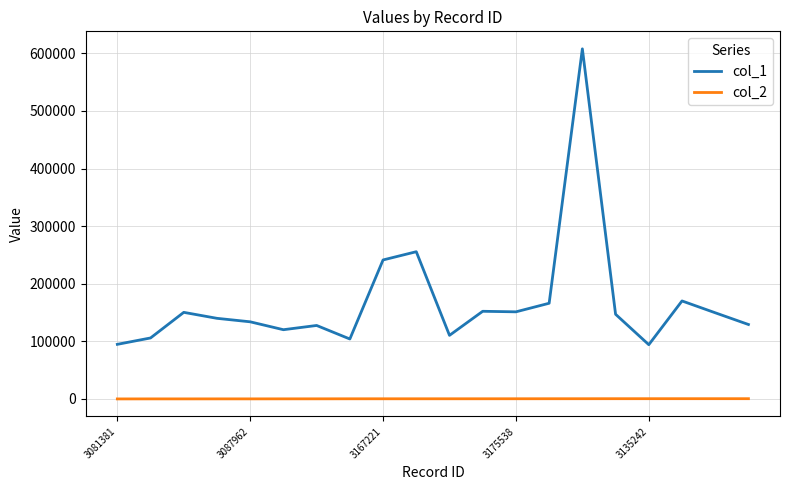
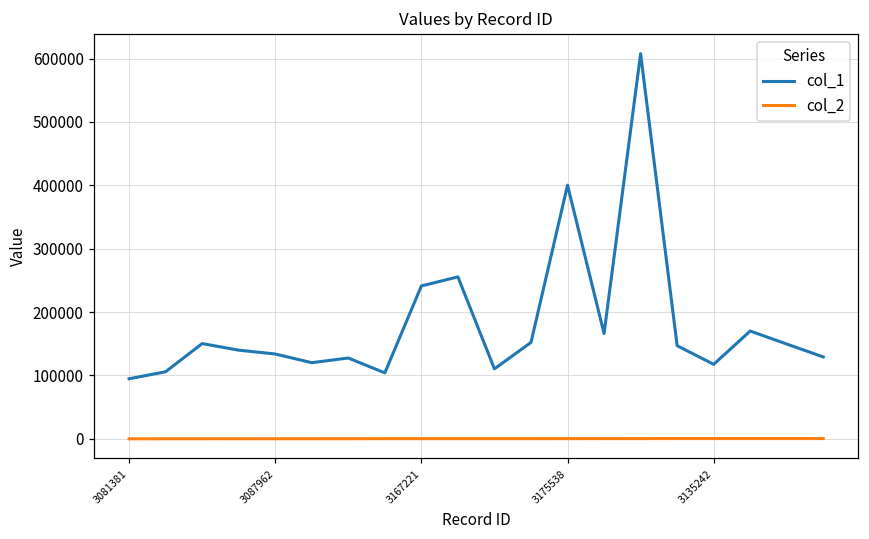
col_1, 3175538: 150000 -> 400000
col_1, 3135242: 90000 -> 120000
